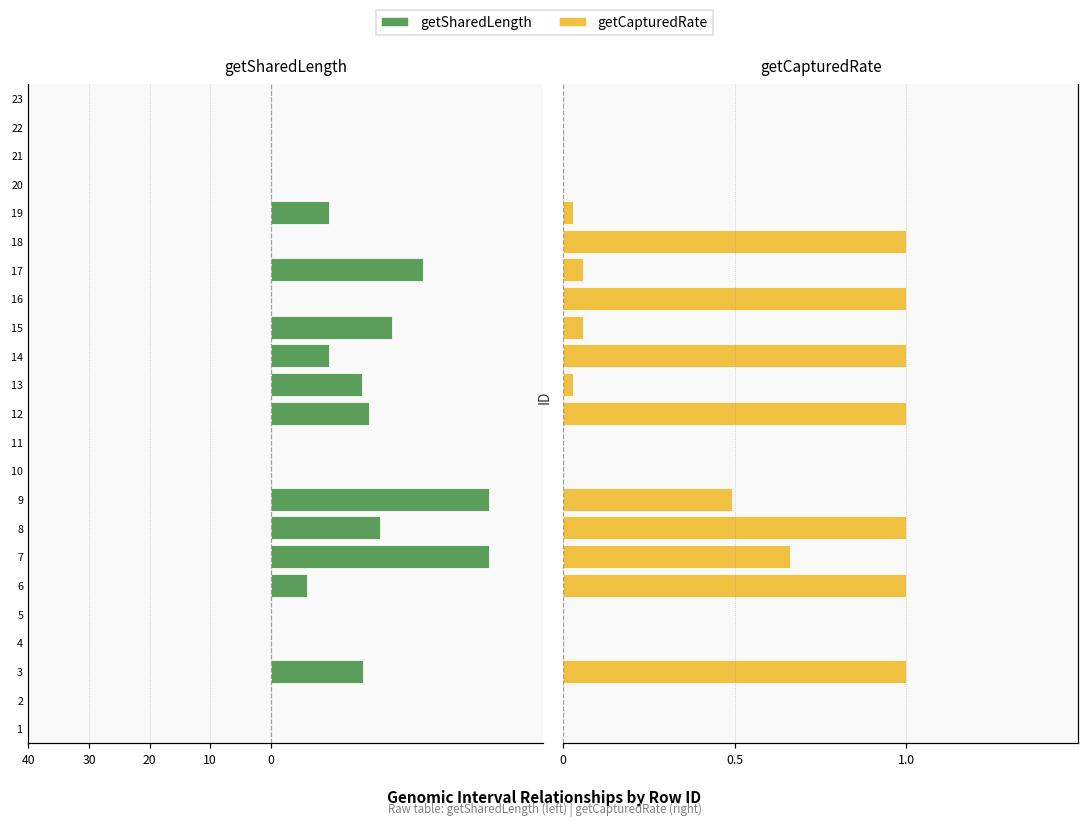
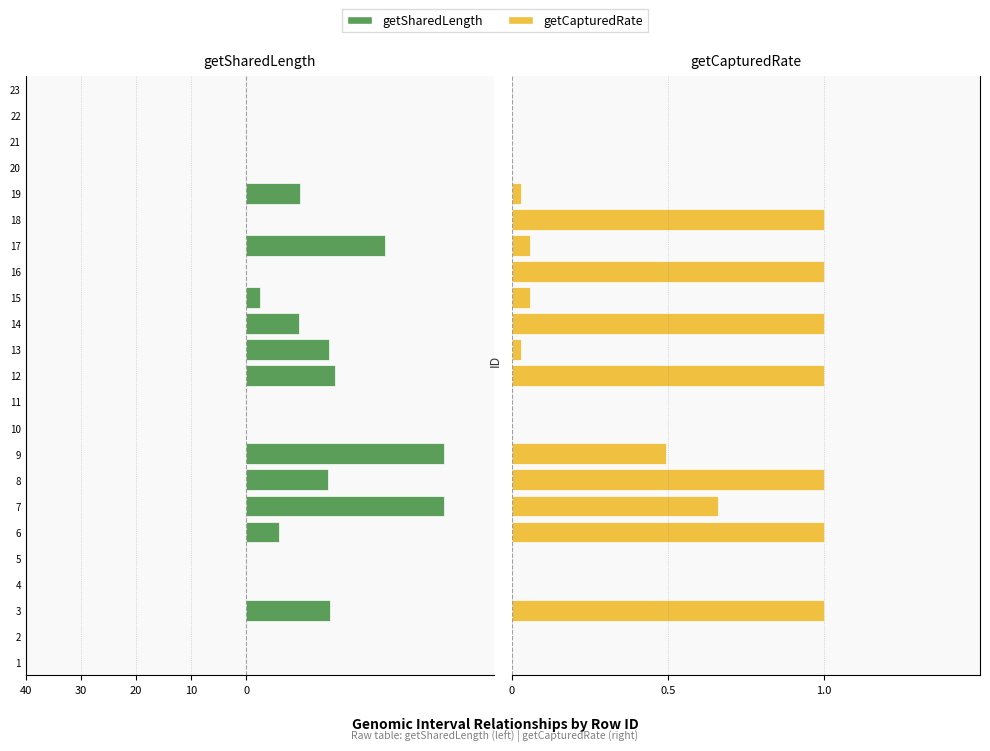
getSharedLength, 15: -20 -> -3
getSharedLength, 8: -18 -> -15
